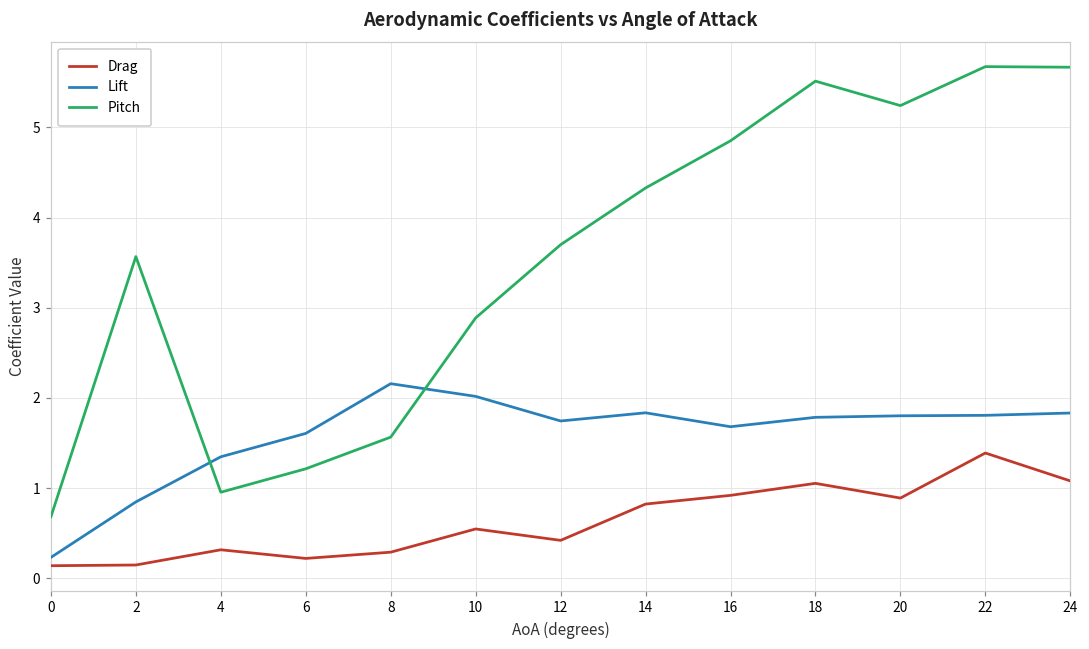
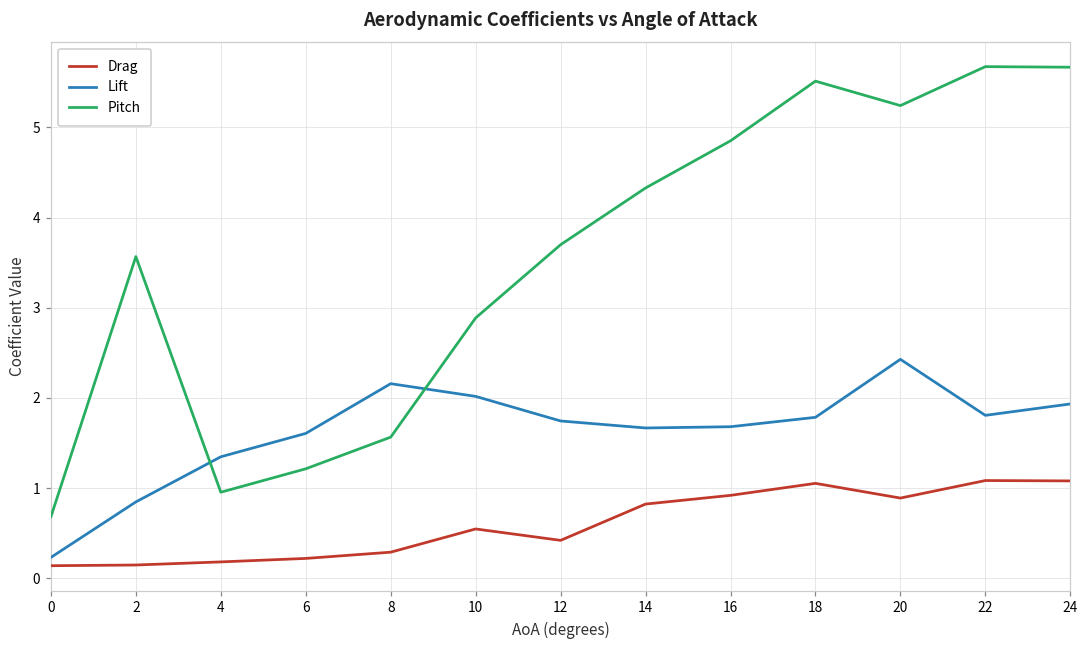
Drag, 4: 0.3 -> 0.2
Lift, 14: 1.8 -> 1.7
Lift, 20: 1.8 -> 2.4
Drag, 22: 1.4 -> 1.1
Lift, 24: 1.8 -> 1.9
